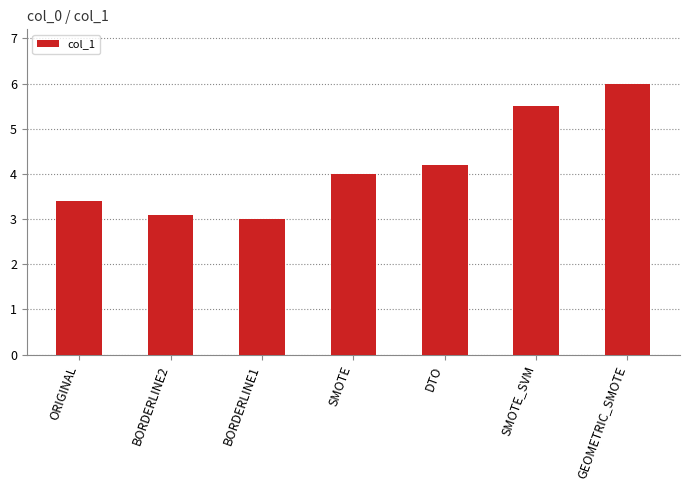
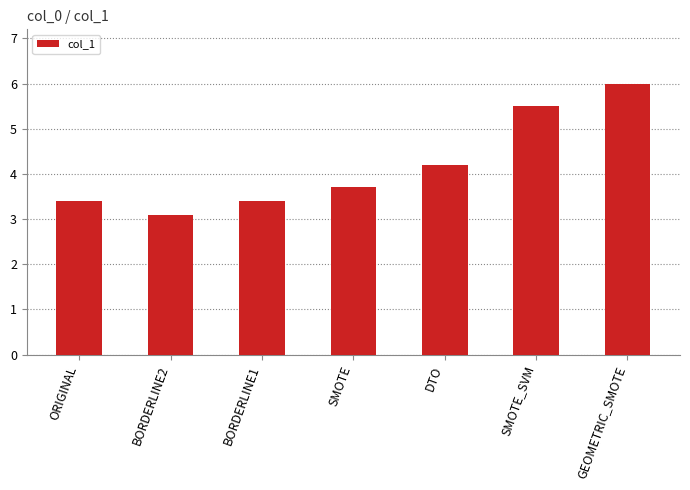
BORDERLINE1: 3.0 -> 3.4
SMOTE: 4.0 -> 3.7
